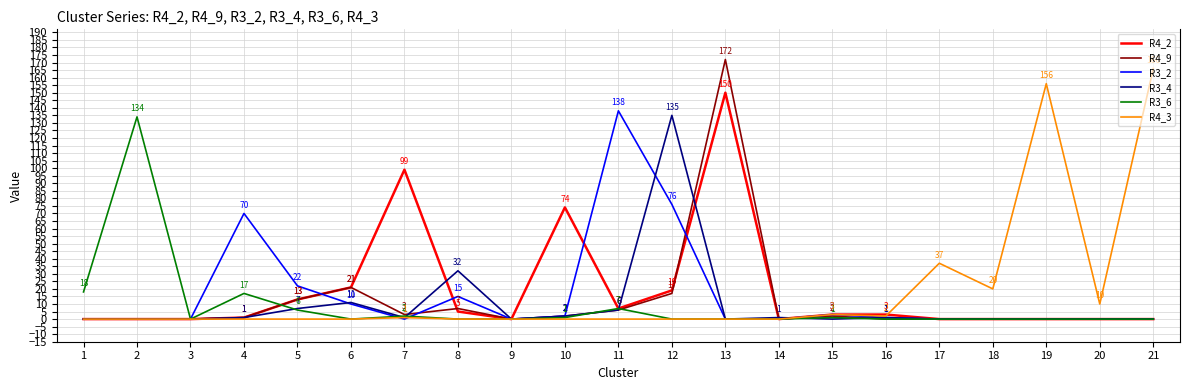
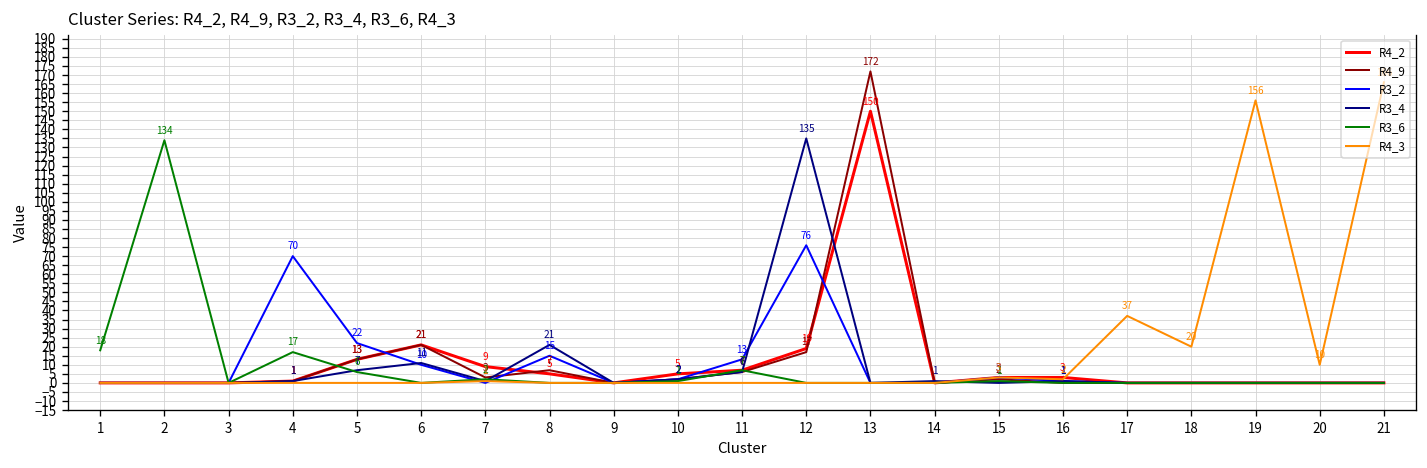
R4_2, 7: 99 -> 9
R3_4, 8: 32 -> 21
R4_2, 10: 74 -> 5
R3_2, 11: 138 -> 13
